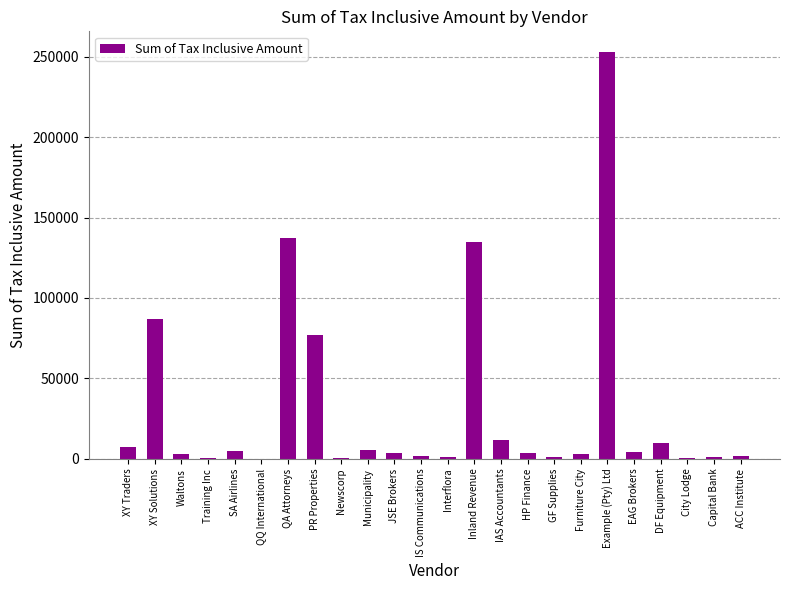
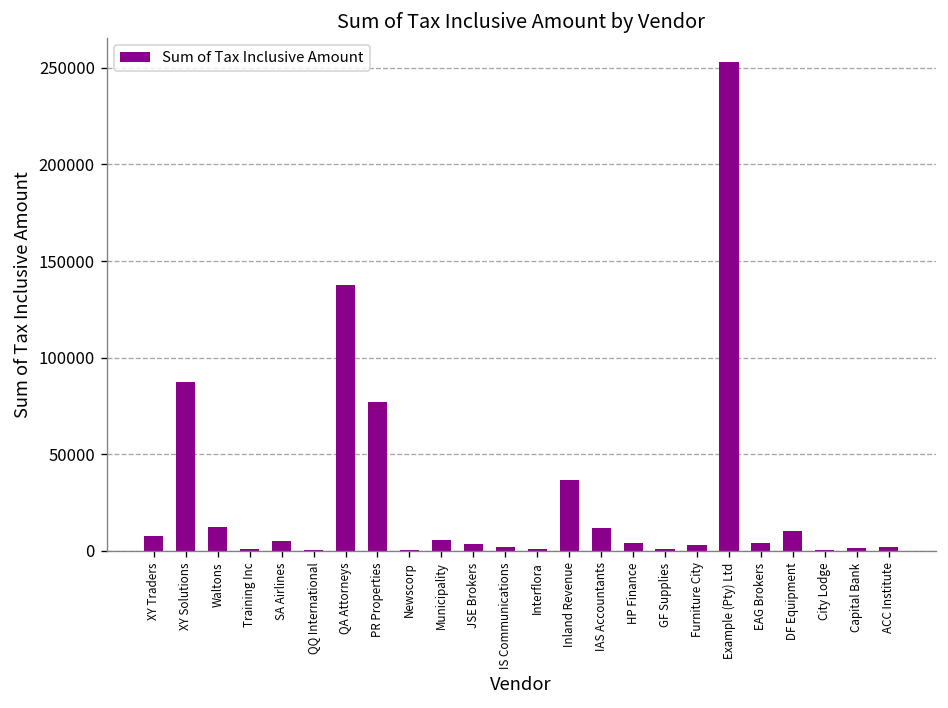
Waltons: 3000 -> 12000
Inland Revenue: 135000 -> 37000
